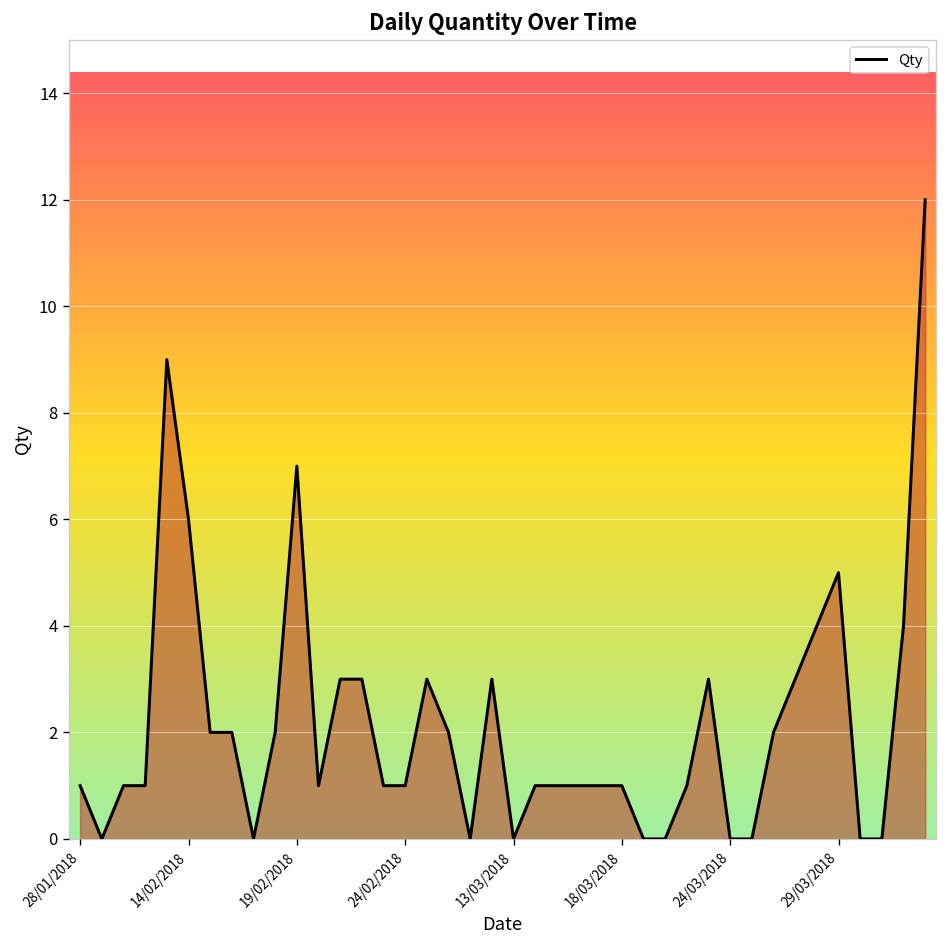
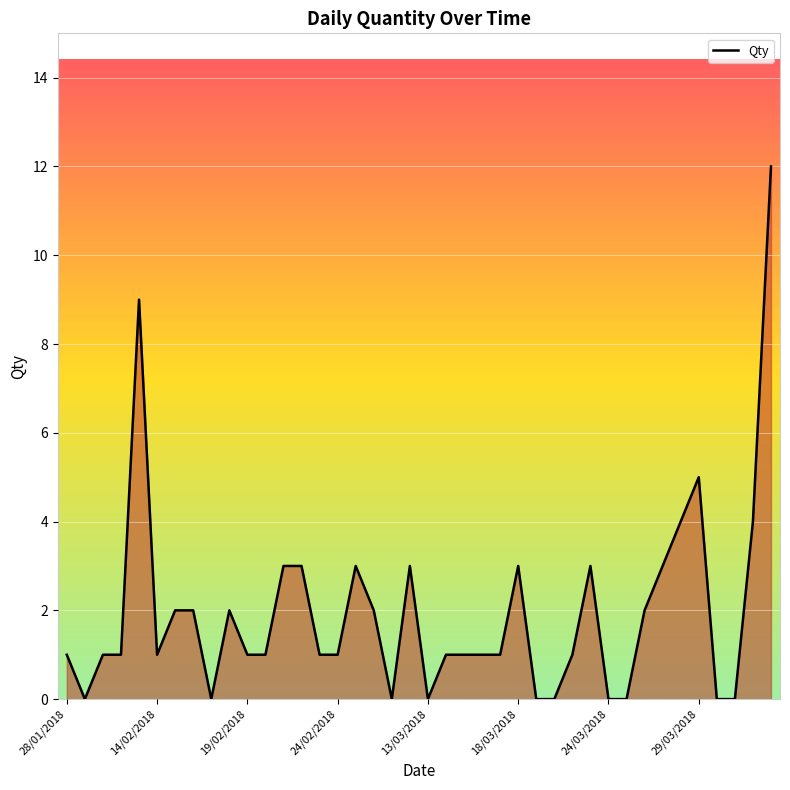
14/02/2018: 6 -> 1
19/02/2018: 7 -> 1
18/03/2018: 1 -> 3
